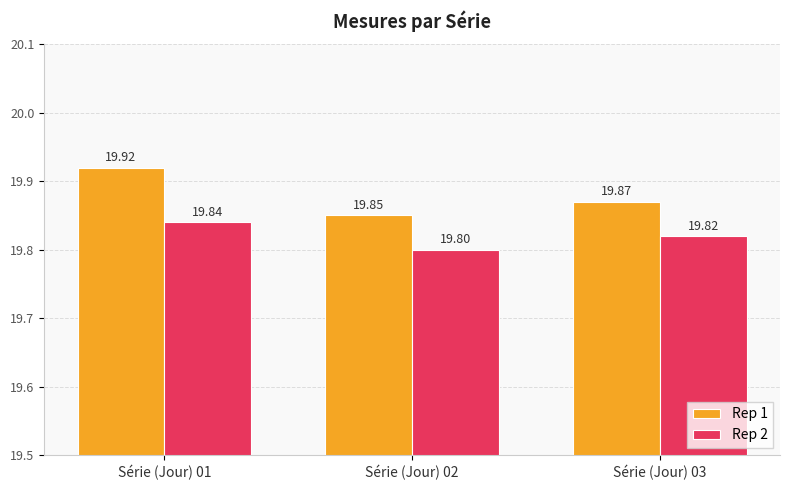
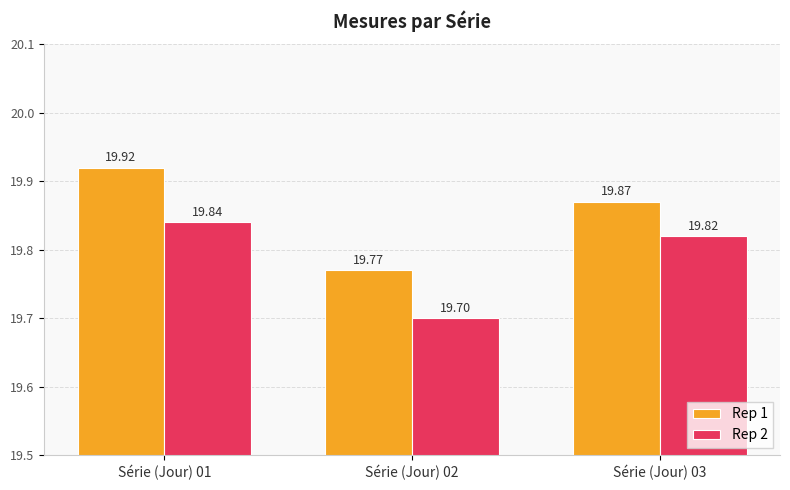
Rep 1, Série (Jour) 02: 19.85 -> 19.77
Rep 2, Série (Jour) 02: 19.80 -> 19.70
